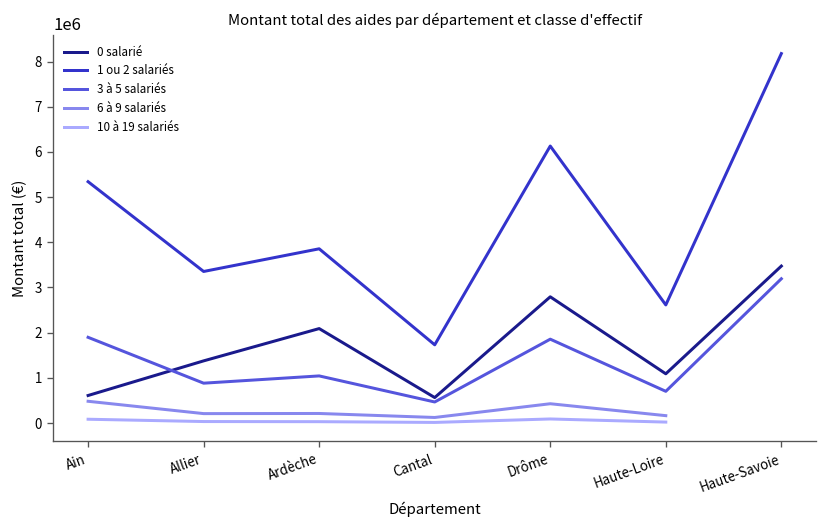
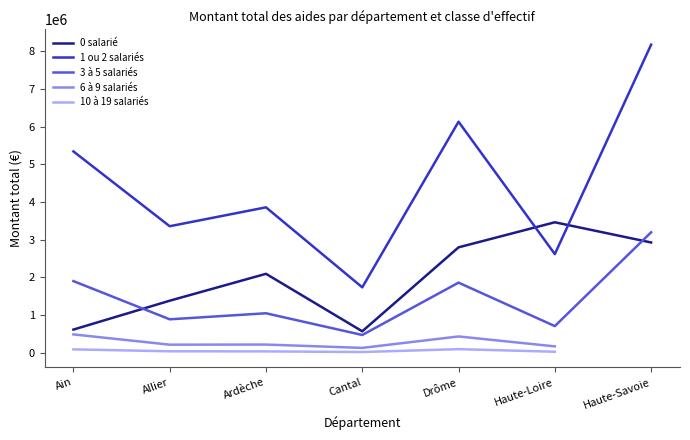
0 salarié, Haute-Loire: 1100000 -> 3500000
0 salarié, Haute-Savoie: 3500000 -> 2900000
